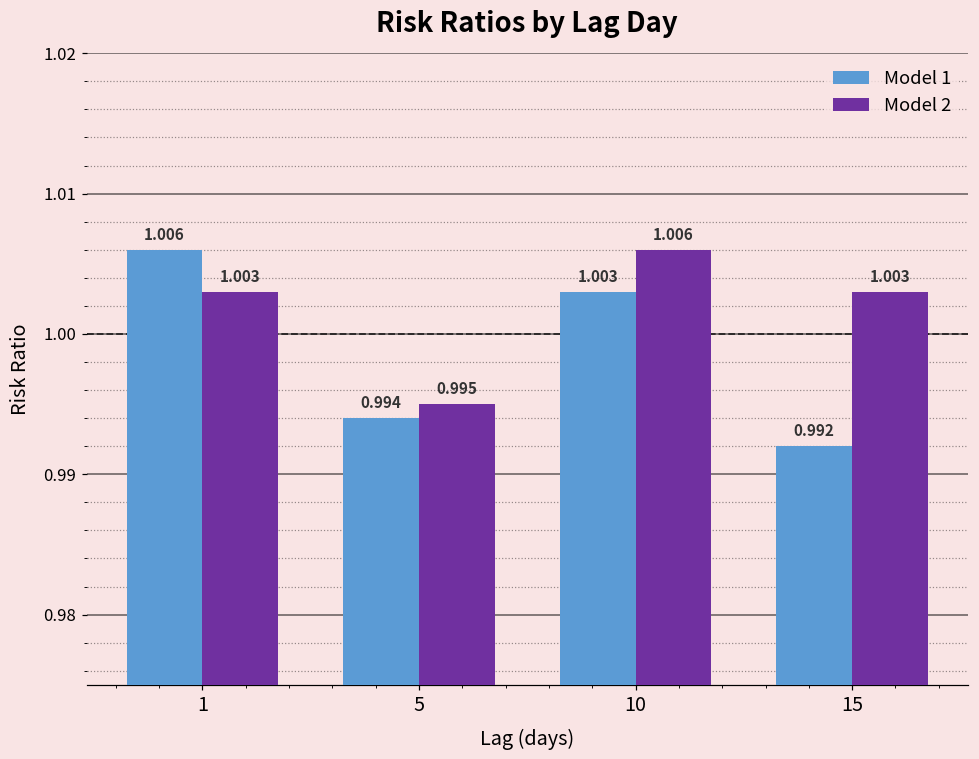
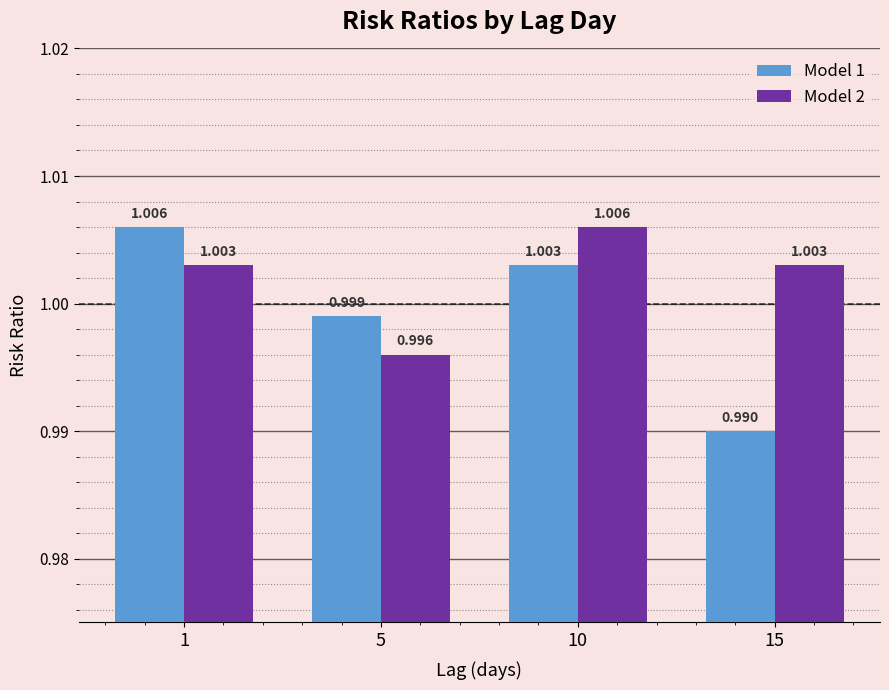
Model 1, 5: 0.994 -> 0.999
Model 2, 5: 0.995 -> 0.996
Model 1, 15: 0.992 -> 0.990
